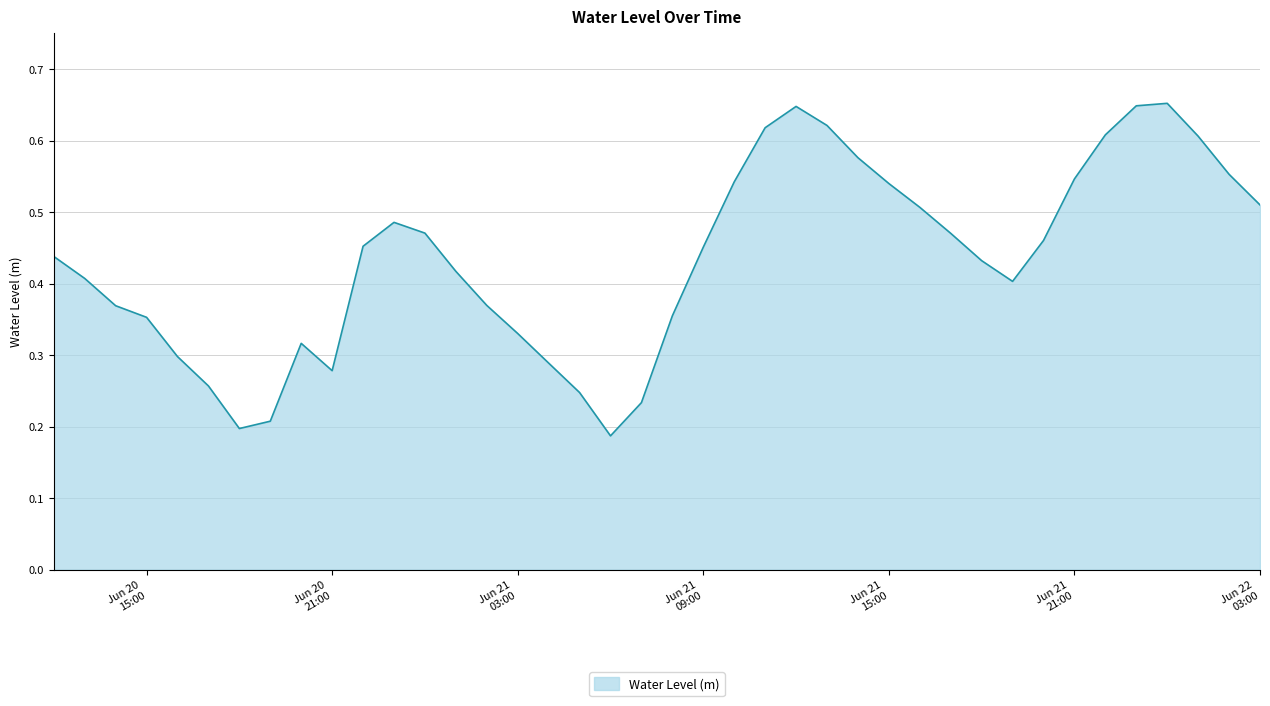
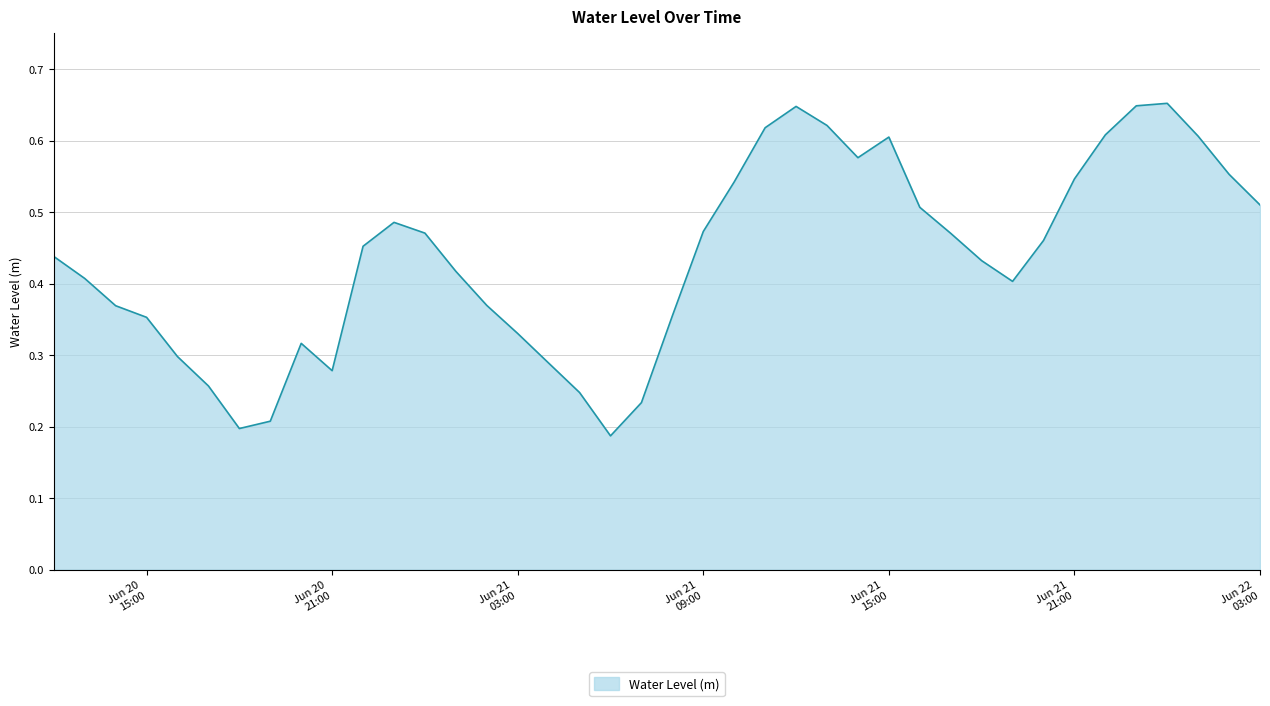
Jun 21 09:00: 0.45 -> 0.47
Jun 21 15:00: 0.54 -> 0.61
